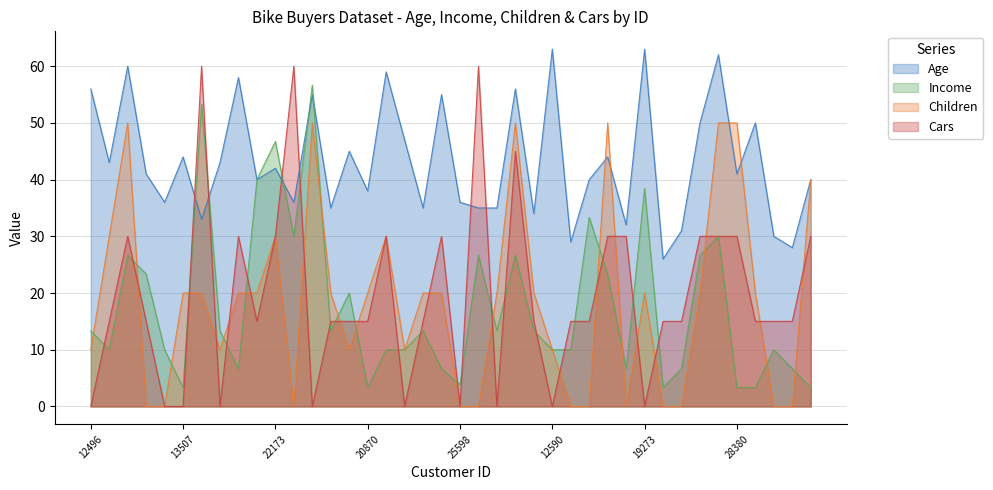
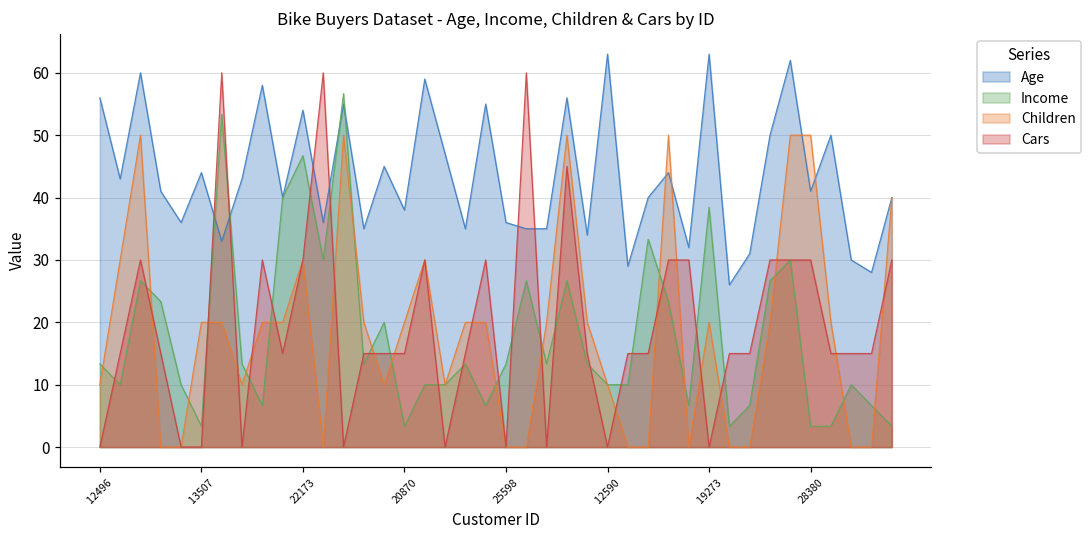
Age, 22173: 42 -> 54
Income, 25598: 4 -> 13
